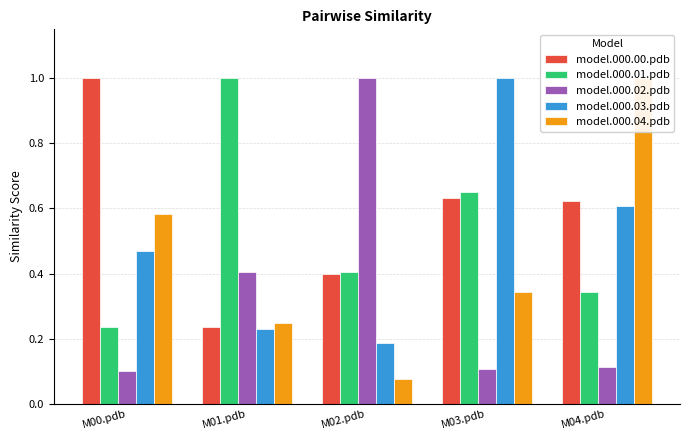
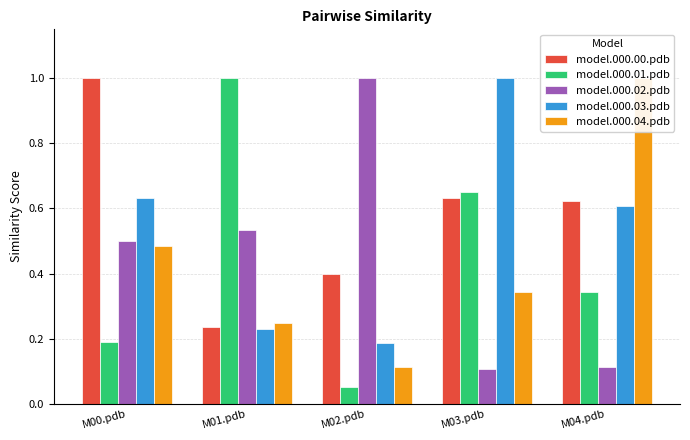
model.000.01.pdb, M00.pdb: 0.24 -> 0.19
model.000.02.pdb, M00.pdb: 0.1 -> 0.5
model.000.03.pdb, M00.pdb: 0.47 -> 0.63
model.000.04.pdb, M00.pdb: 0.58 -> 0.48
model.000.02.pdb, M01.pdb: 0.40 -> 0.53
model.000.01.pdb, M02.pdb: 0.40 -> 0.05
model.000.04.pdb, M02.pdb: 0.08 -> 0.11
